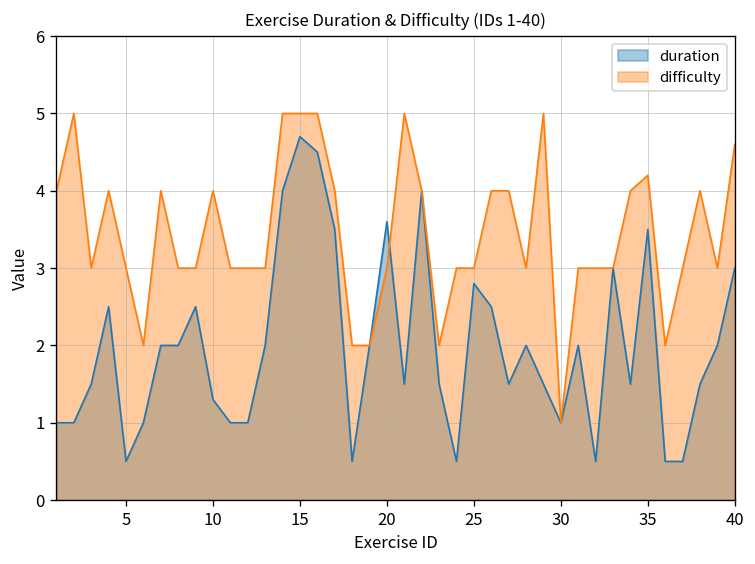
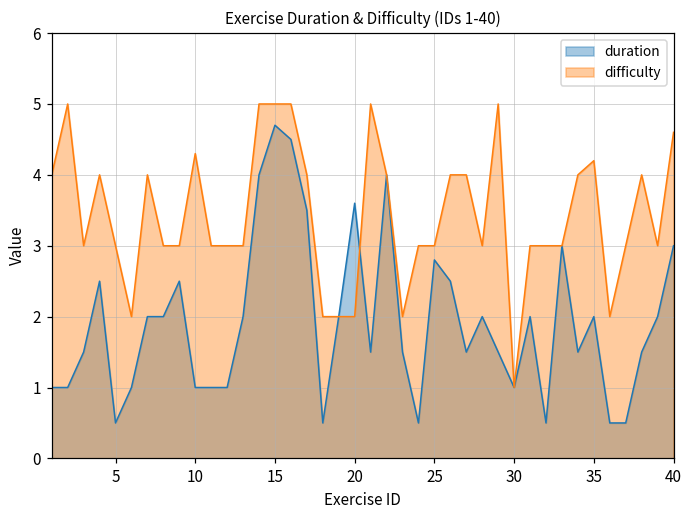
duration, 10: 1.3 -> 1.0
difficulty, 10: 4.0 -> 4.3
difficulty, 20: 3 -> 2
duration, 35: 3.5 -> 2.0
